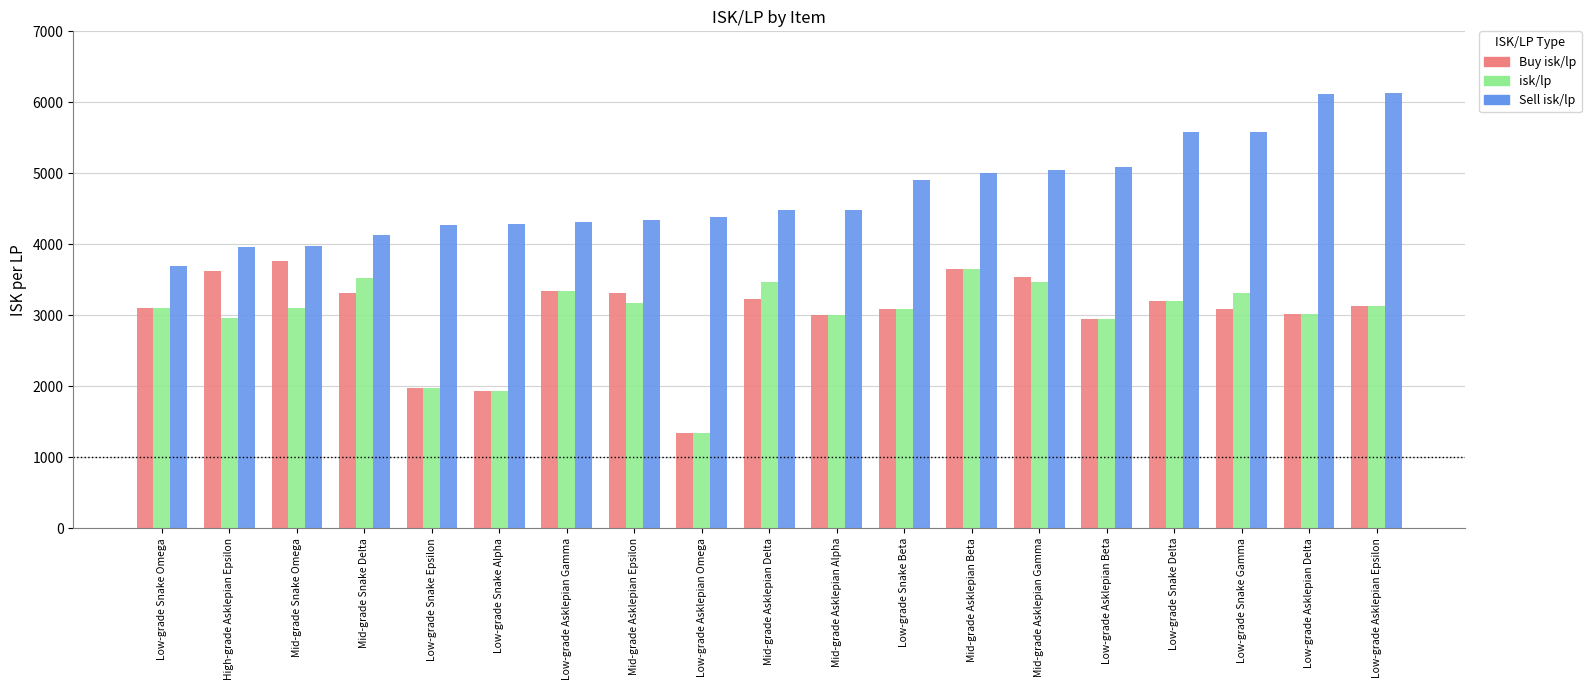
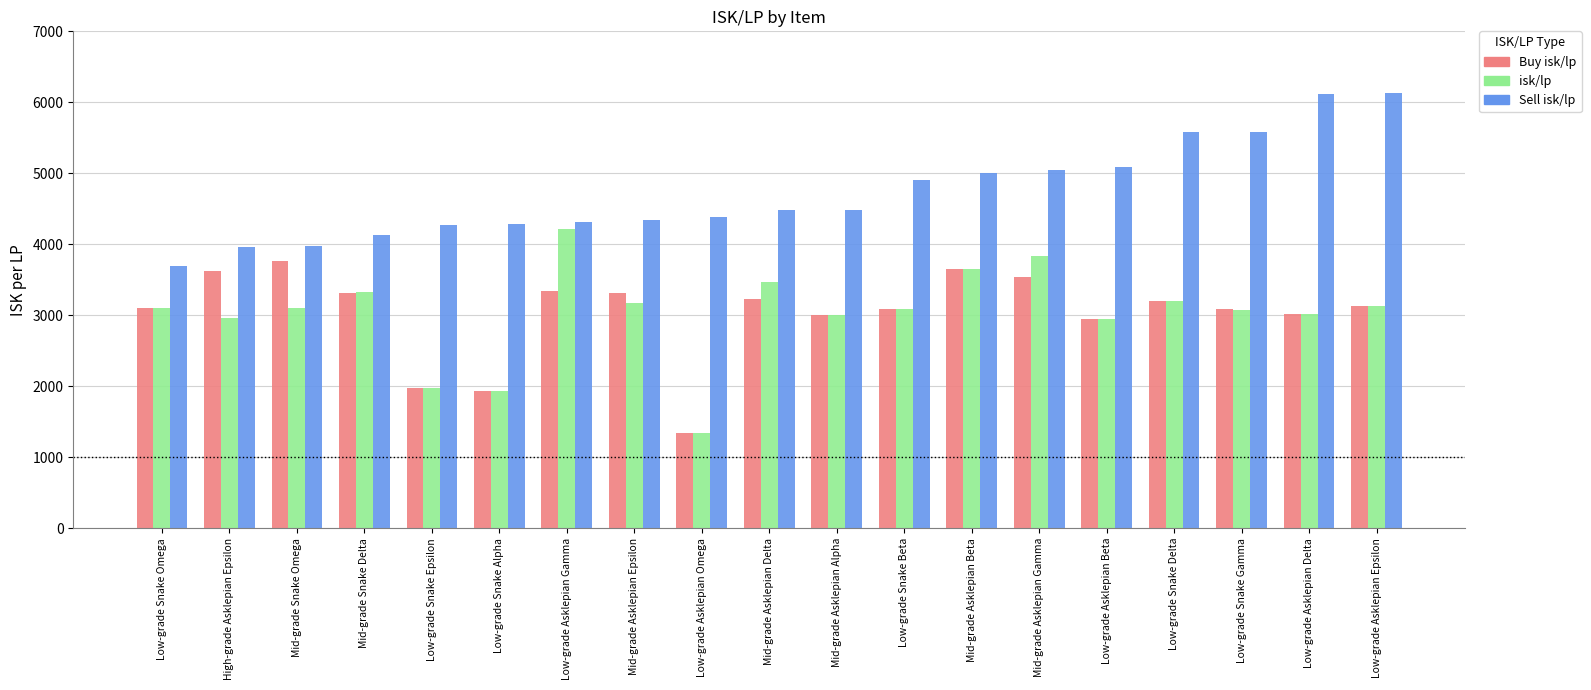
isk/lp, Mid-grade Snake Delta: 3500 -> 3300
isk/lp, Low-grade Asklepian Gamma: 3300 -> 4200
isk/lp, Mid-grade Asklepian Gamma: 3500 -> 3800
isk/lp, Low-grade Snake Gamma: 3300 -> 3100
